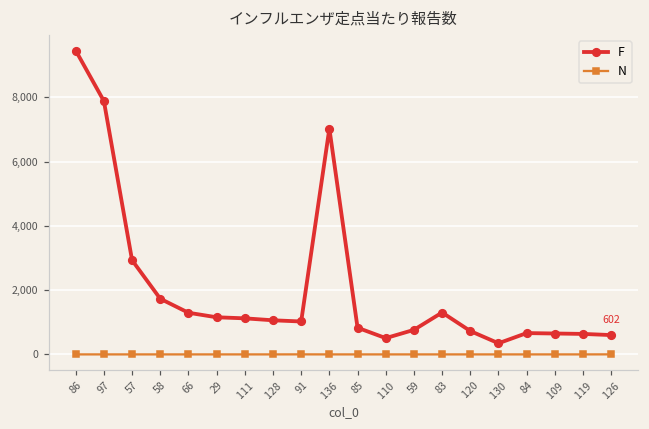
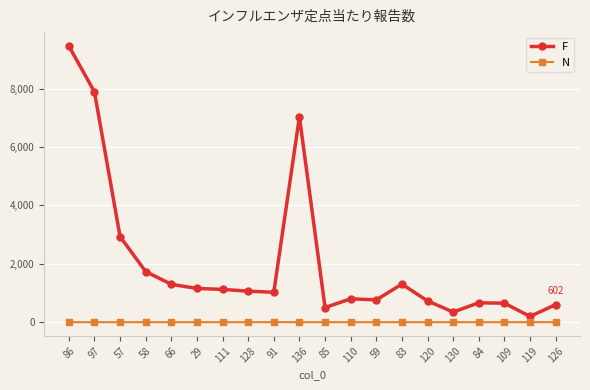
F, 85: 800 -> 500
F, 110: 500 -> 800
F, 119: 600 -> 200
